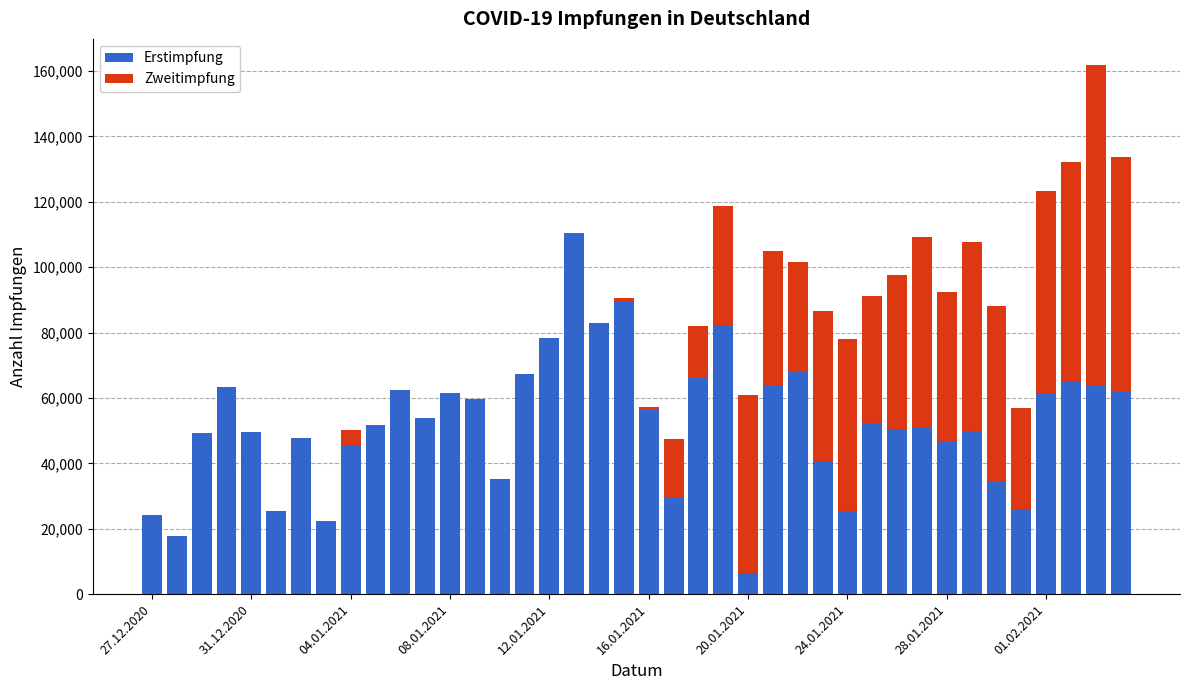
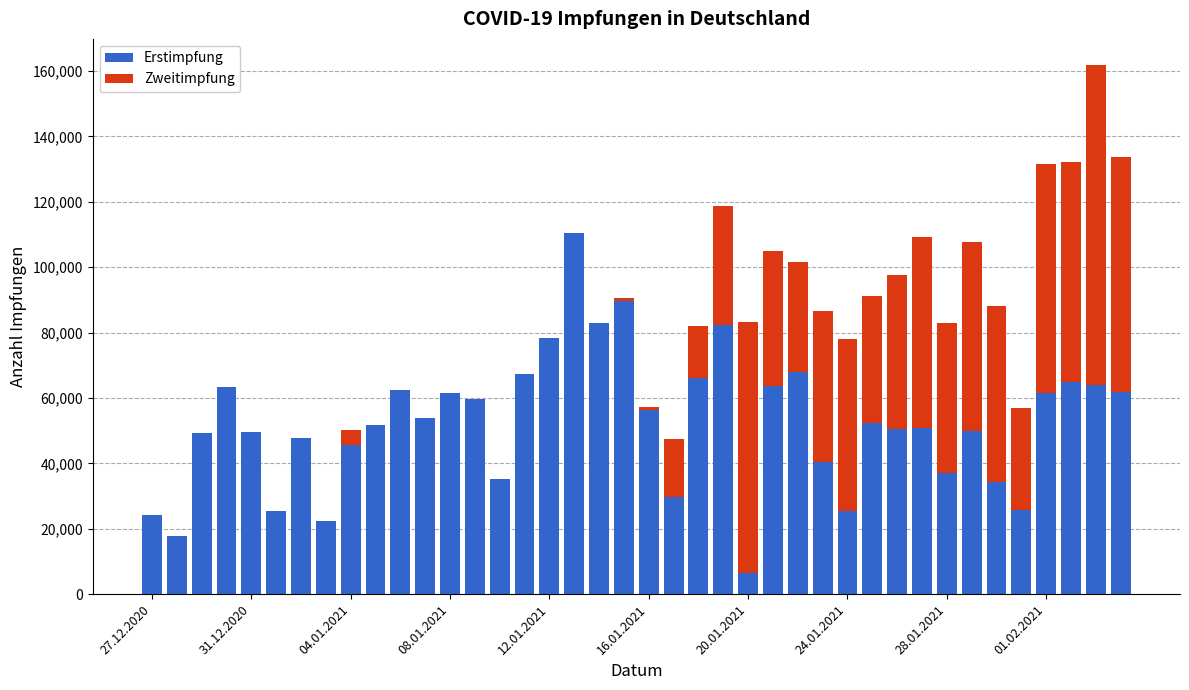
Zweitimpfung, 20.01.2021: 55,000 -> 77,000
Erstimpfung, 28.01.2021: 47,000 -> 37,000
Zweitimpfung, 01.02.2021: 62,000 -> 70,000
